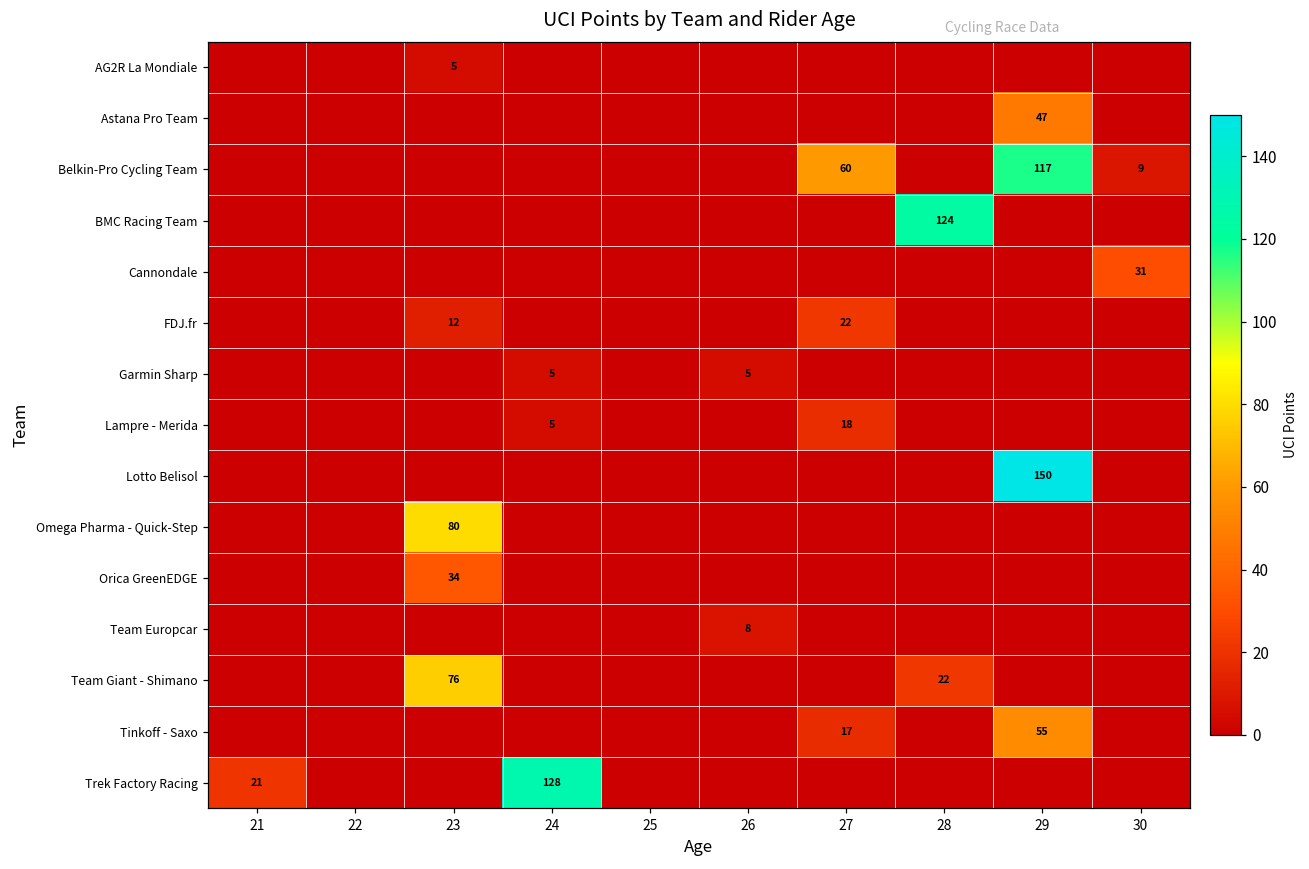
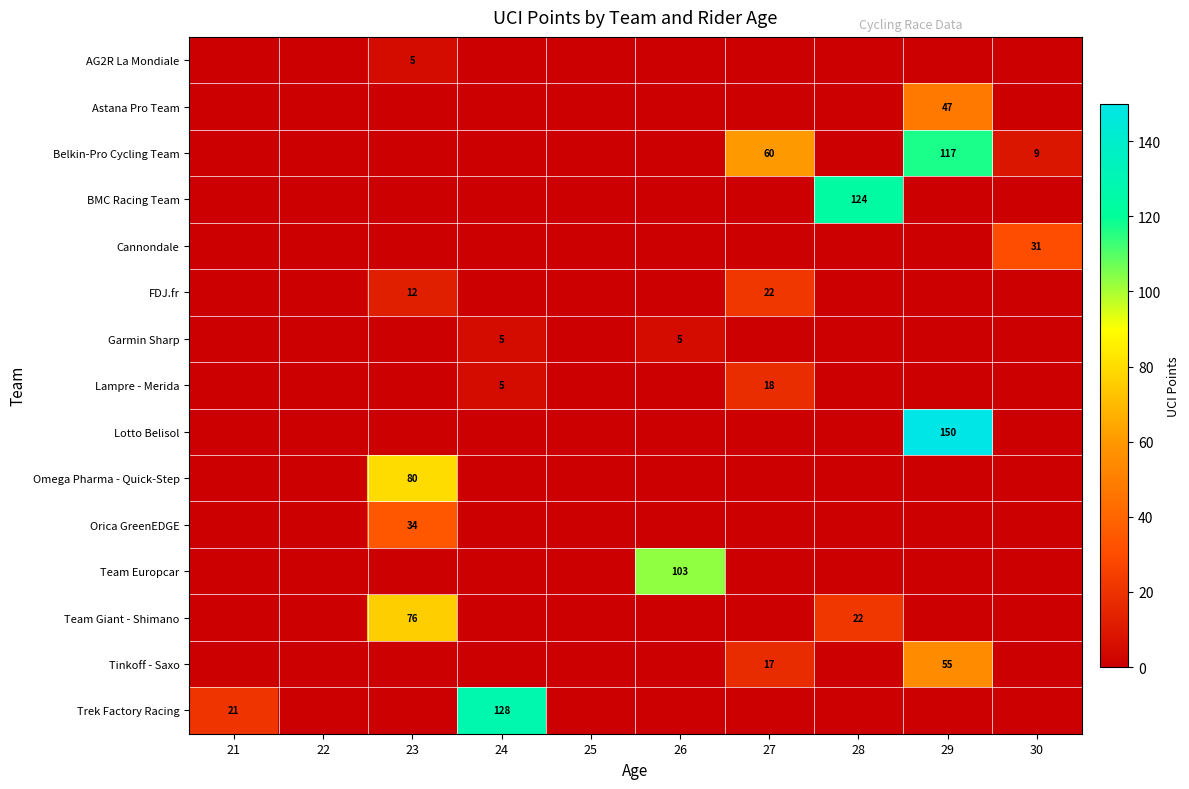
Team Europcar, 26: 8 -> 103
